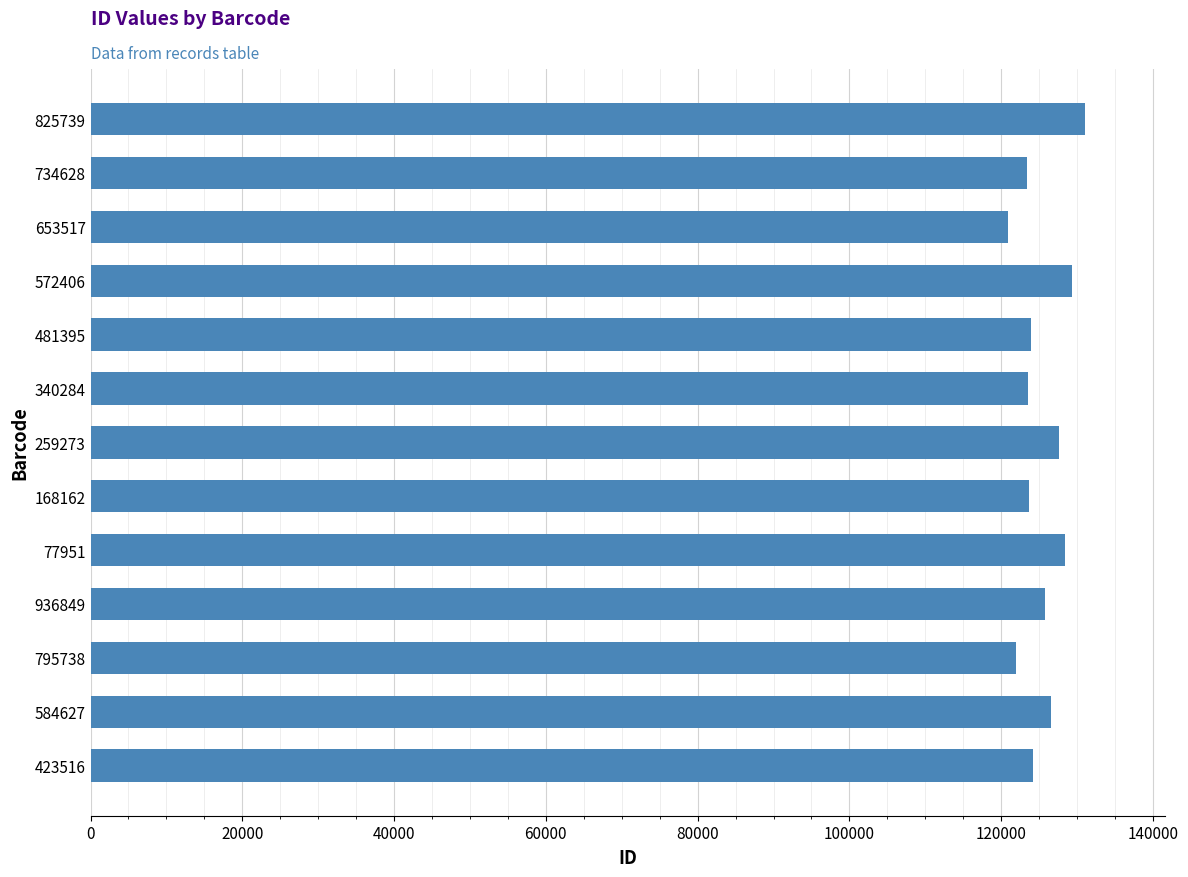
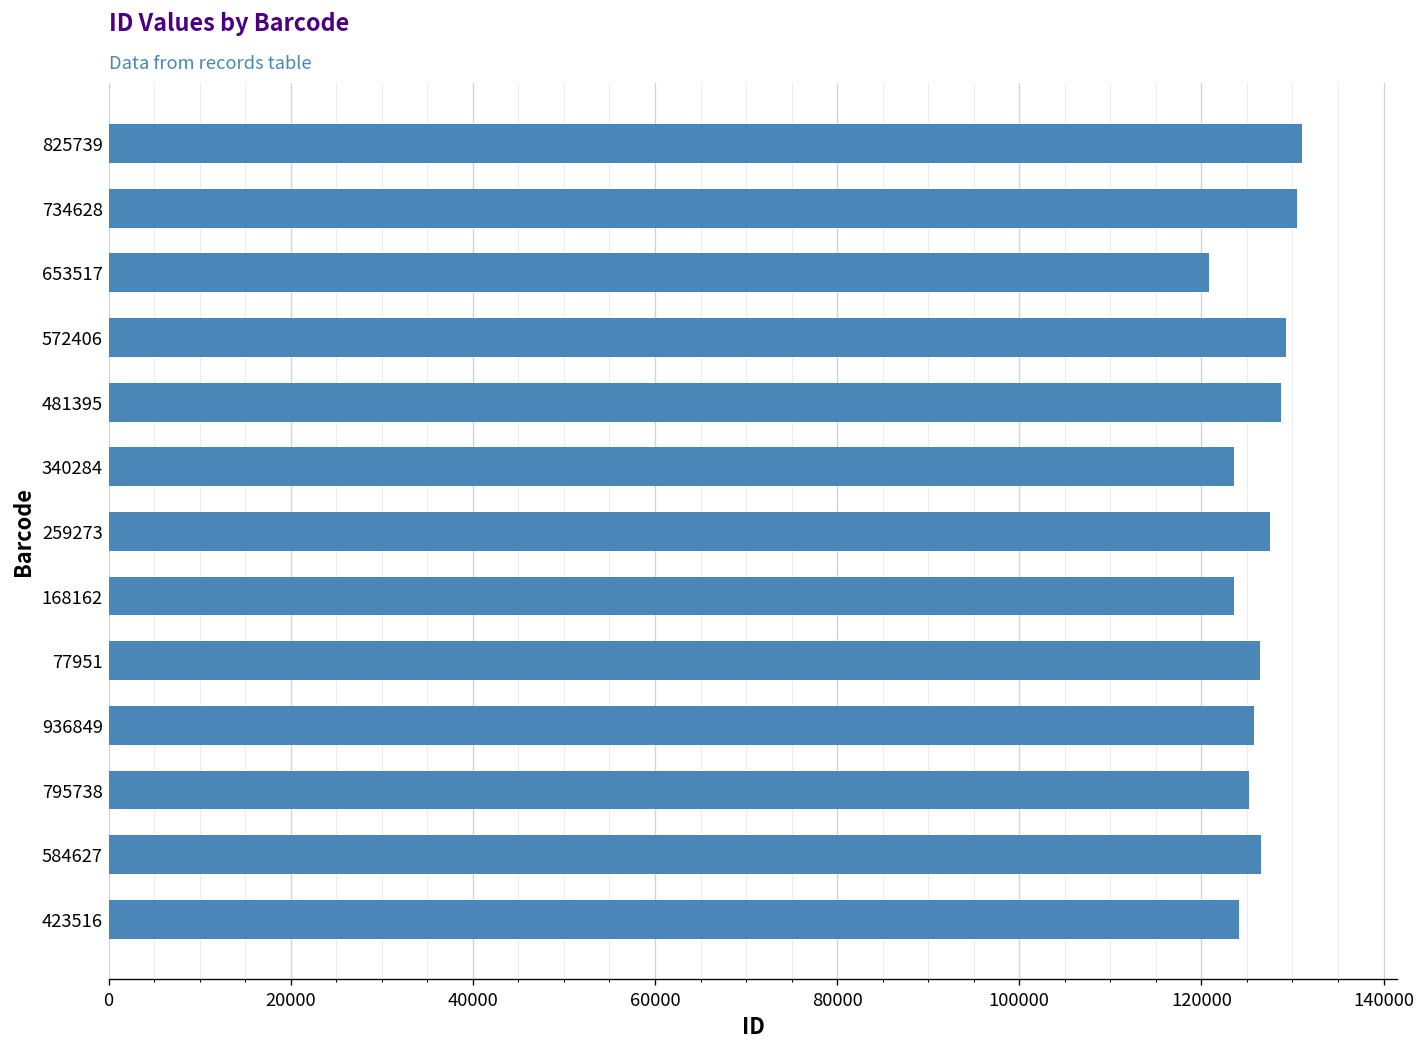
734628: 123000 -> 130000
481395: 124000 -> 129000
77951: 128000 -> 126000
795738: 122000 -> 125000
